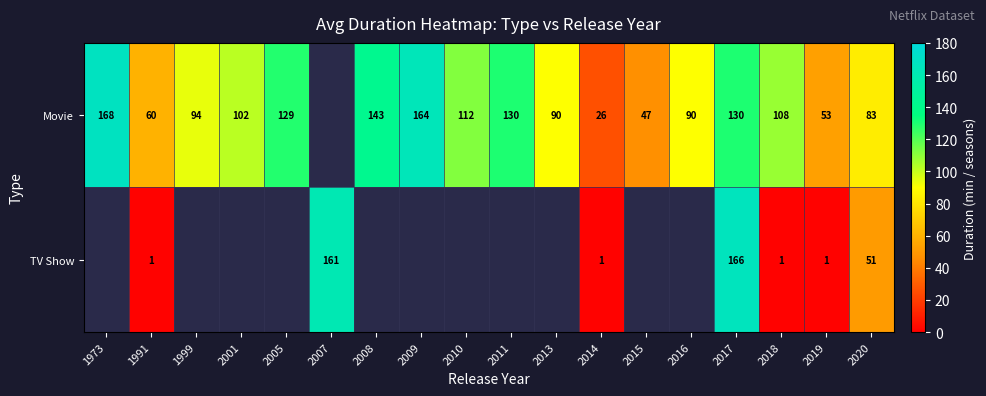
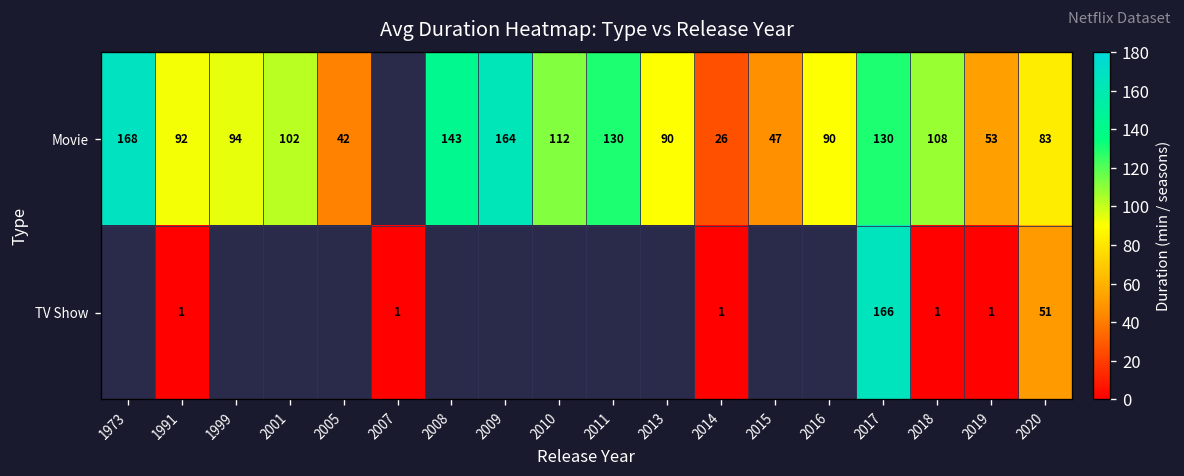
Movie, 1991: 60 -> 92
Movie, 2005: 129 -> 42
TV Show, 2007: 161 -> 1
